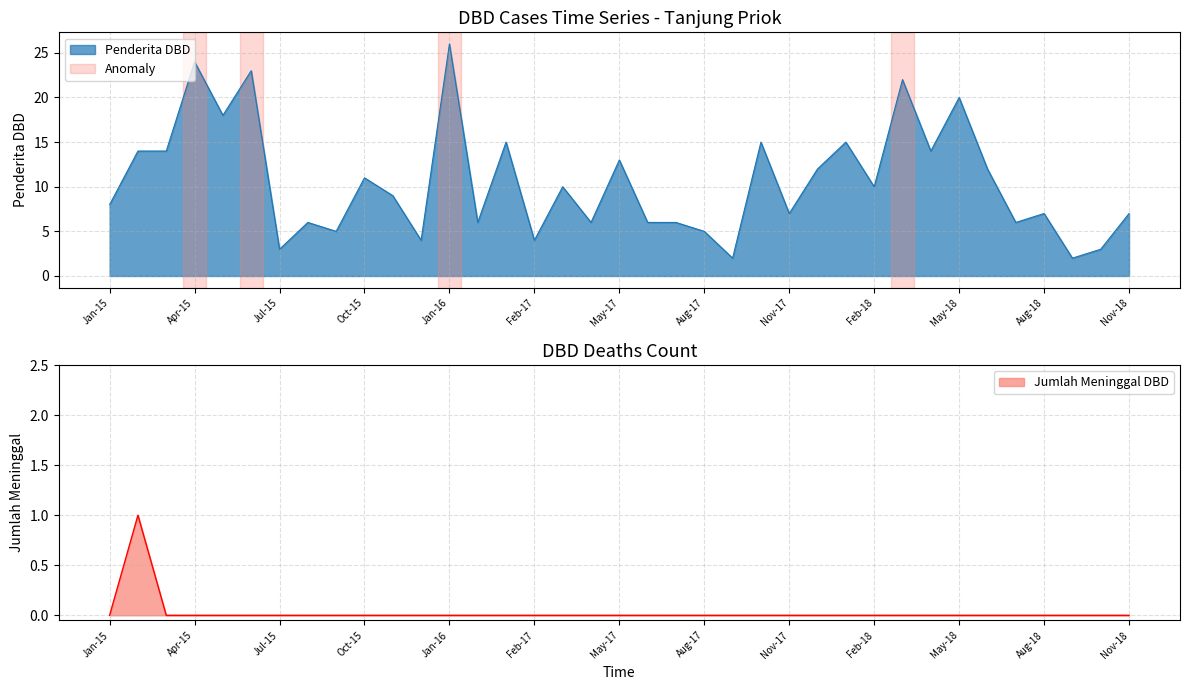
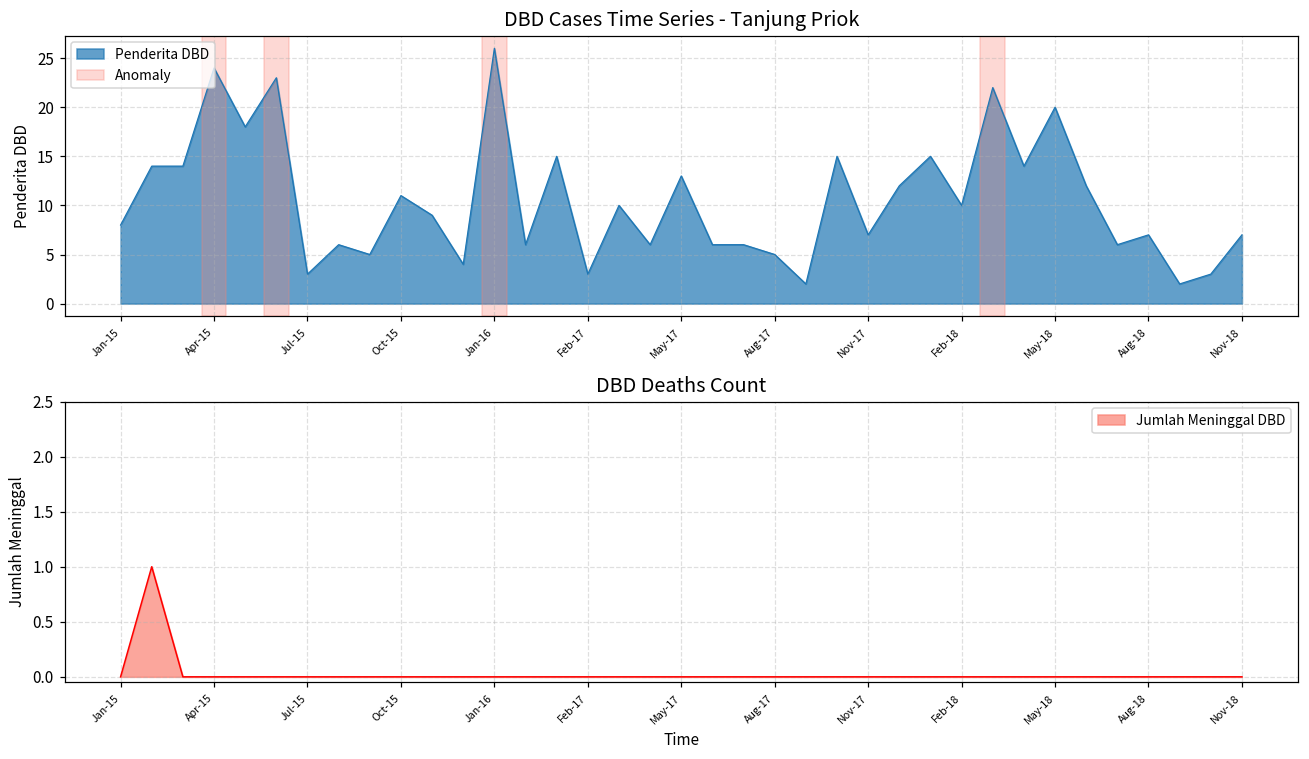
DBD Cases Time Series - Tanjung Priok, Feb-17: 4 -> 3
